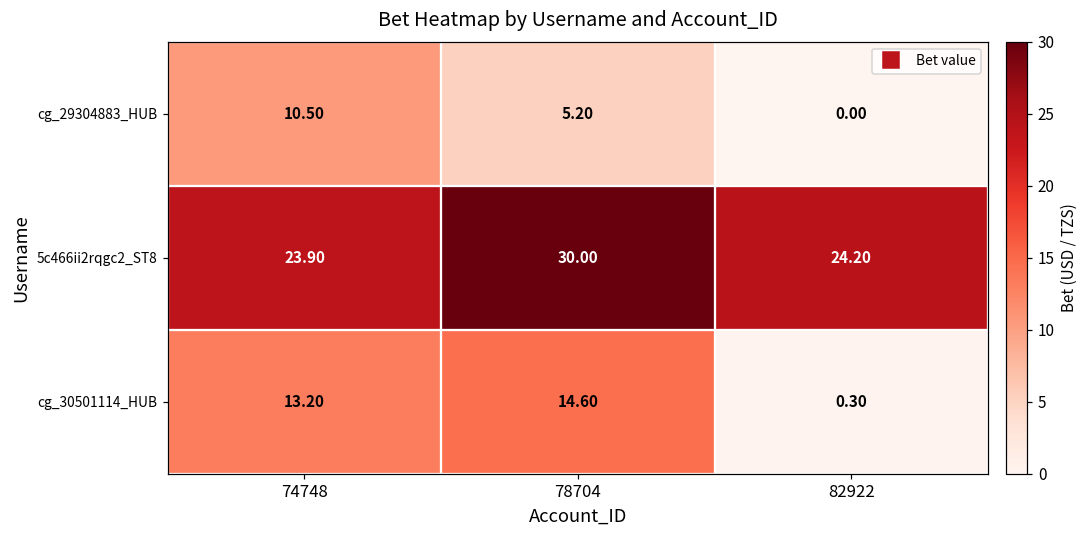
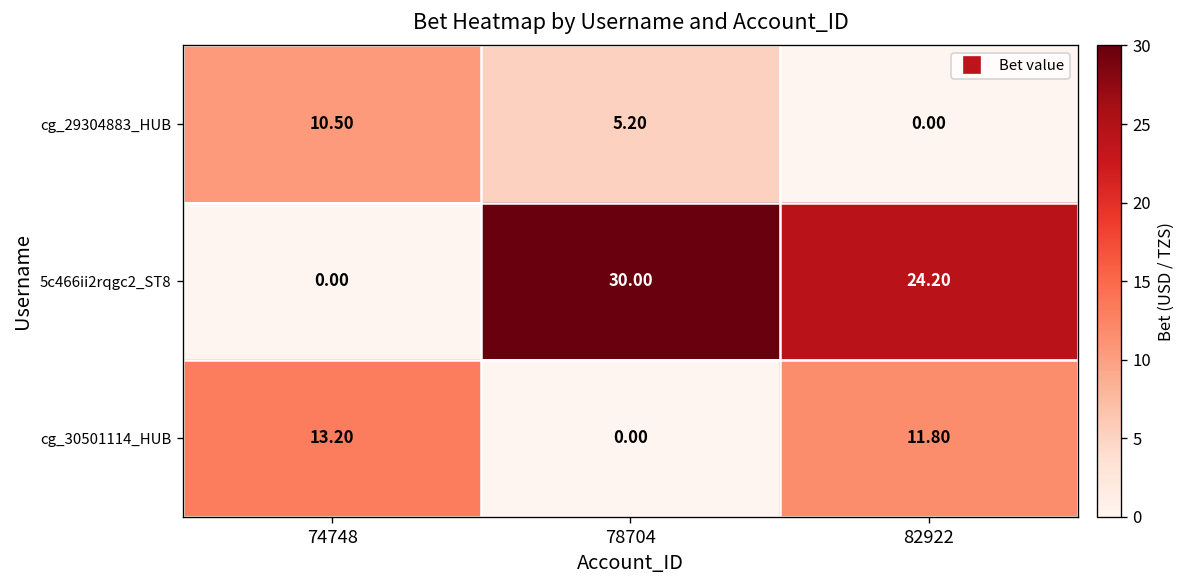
5c466ii2rqgc2_ST8, 74748: 23.90 -> 0.00
cg_30501114_HUB, 78704: 14.60 -> 0.00
cg_30501114_HUB, 82922: 0.30 -> 11.80
